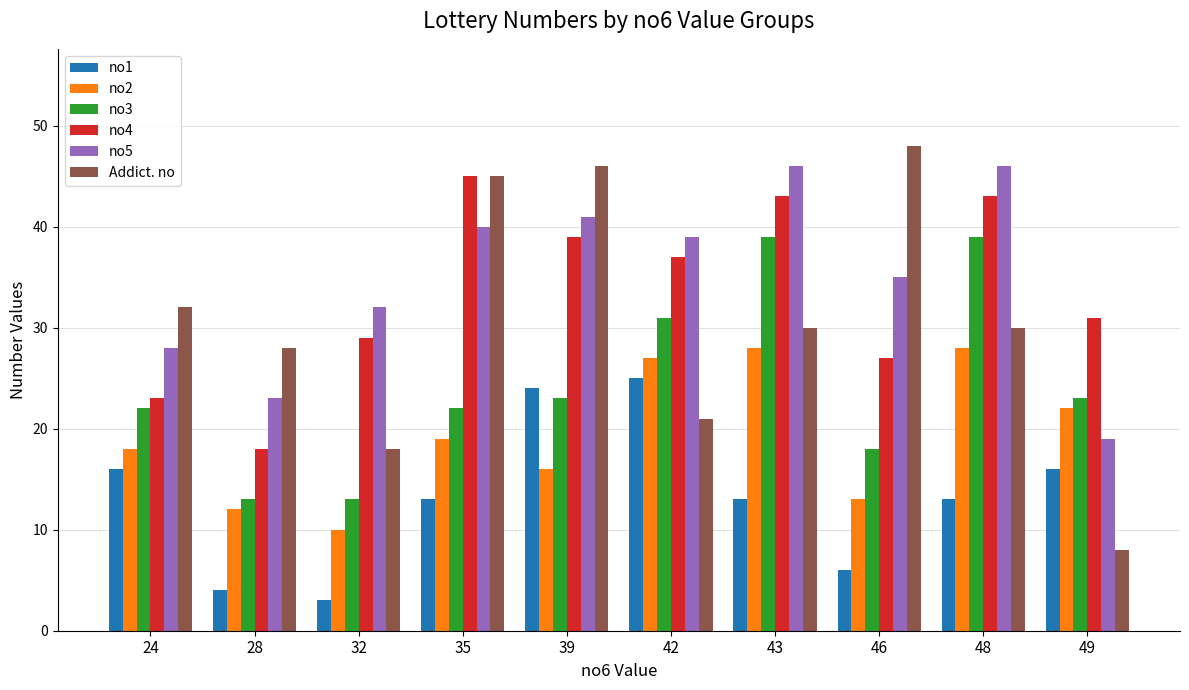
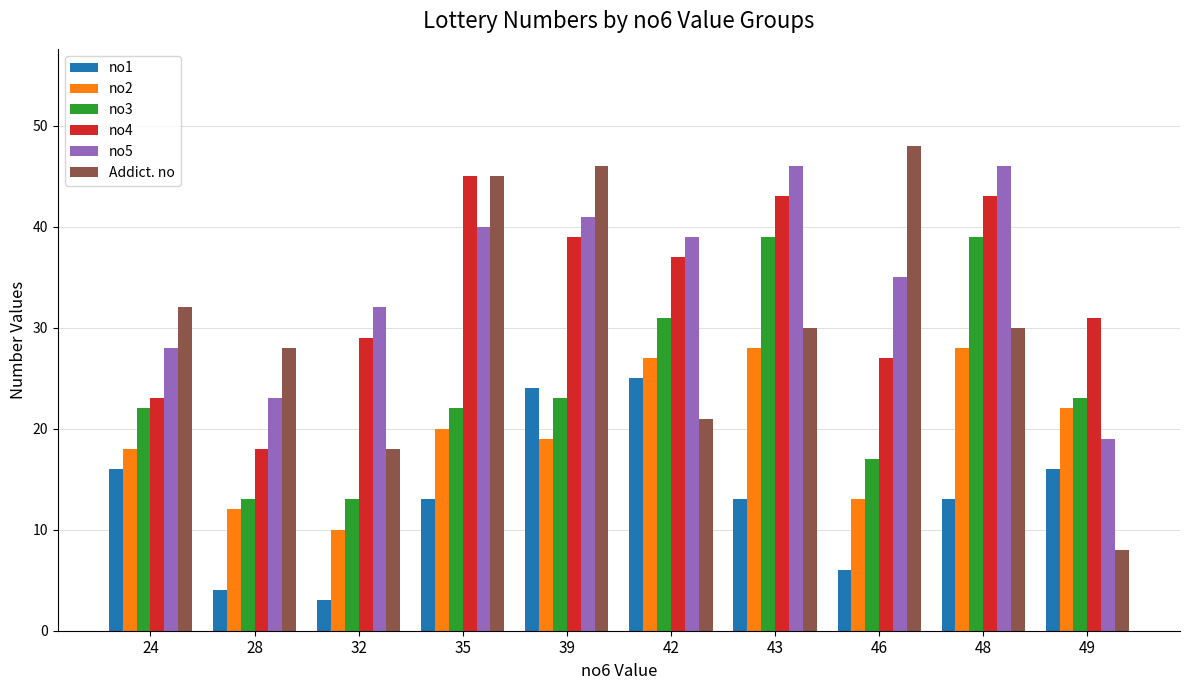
no2, 35: 19 -> 20
no2, 39: 16 -> 19
no3, 46: 18 -> 17
